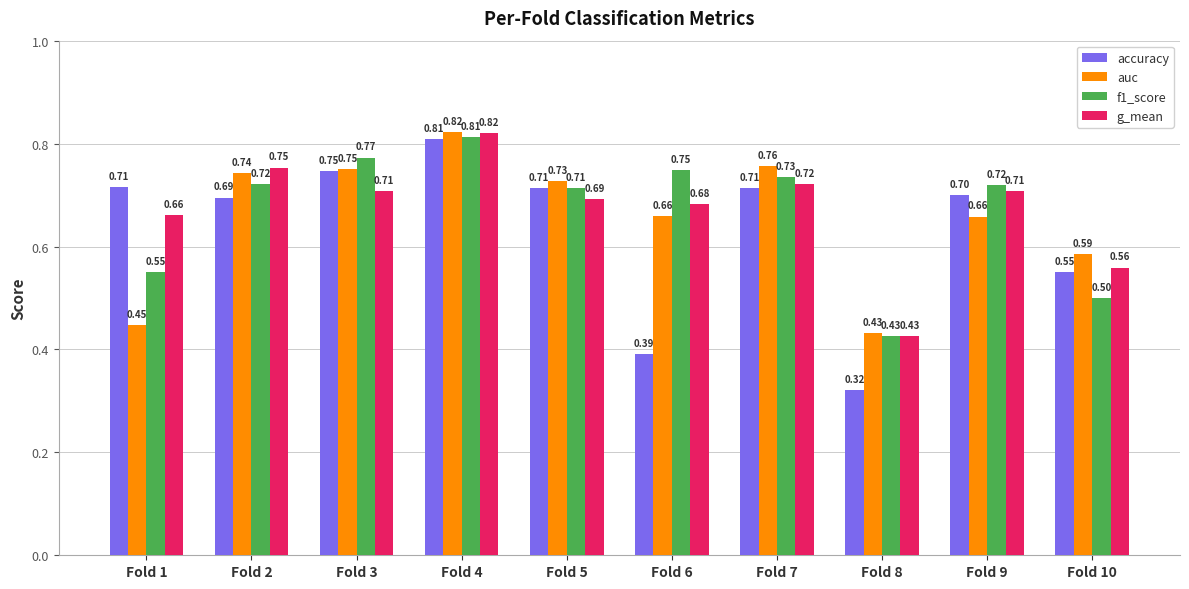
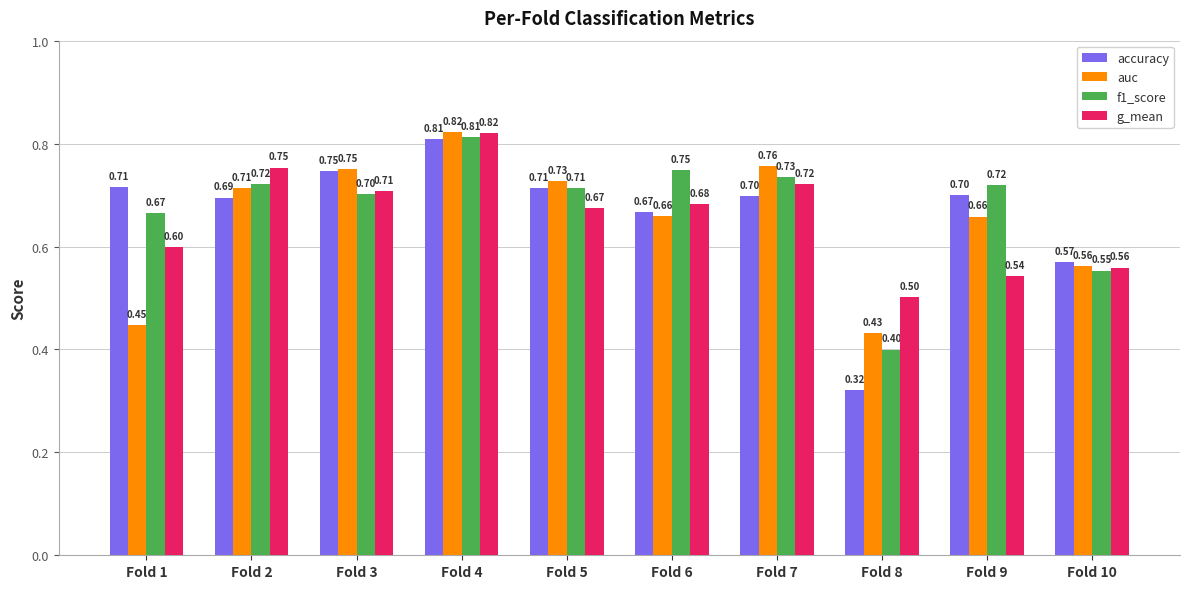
f1_score, Fold 1: 0.55 -> 0.67
g_mean, Fold 1: 0.66 -> 0.60
auc, Fold 2: 0.74 -> 0.71
f1_score, Fold 3: 0.77 -> 0.70
g_mean, Fold 5: 0.69 -> 0.67
accuracy, Fold 6: 0.39 -> 0.67
accuracy, Fold 7: 0.71 -> 0.70
f1_score, Fold 8: 0.43 -> 0.40
g_mean, Fold 8: 0.43 -> 0.50
g_mean, Fold 9: 0.71 -> 0.54
accuracy, Fold 10: 0.55 -> 0.57
auc, Fold 10: 0.59 -> 0.56
f1_score, Fold 10: 0.50 -> 0.55
